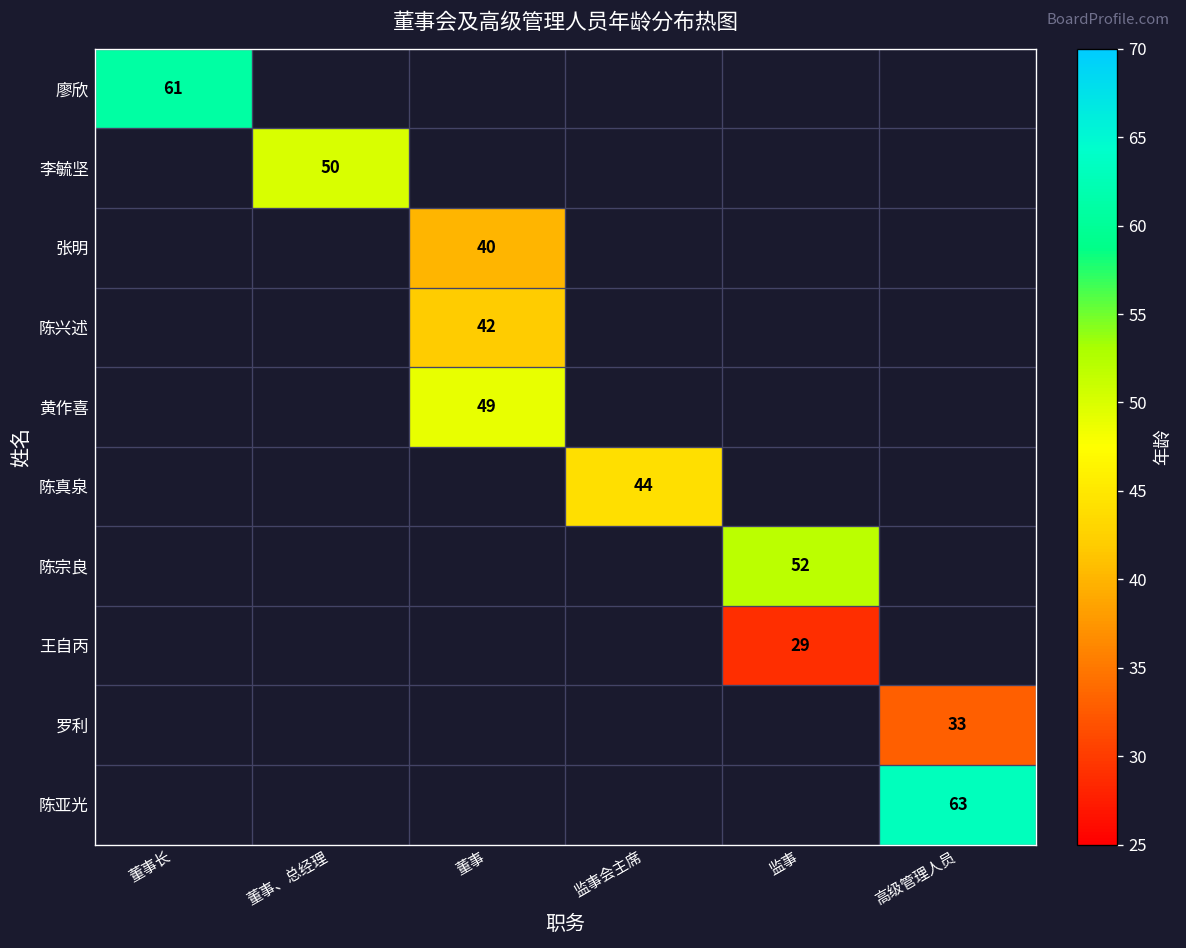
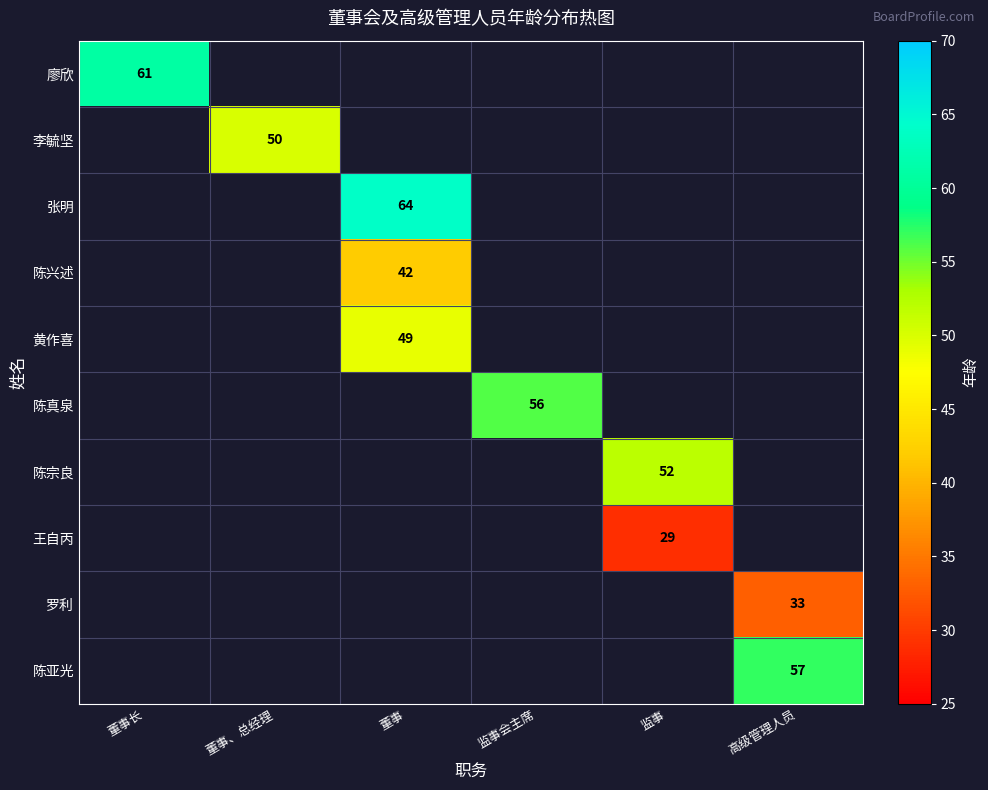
张明, 董事: 40 -> 64
陈真泉, 监事会主席: 44 -> 56
陈亚光, 高级管理人员: 63 -> 57
